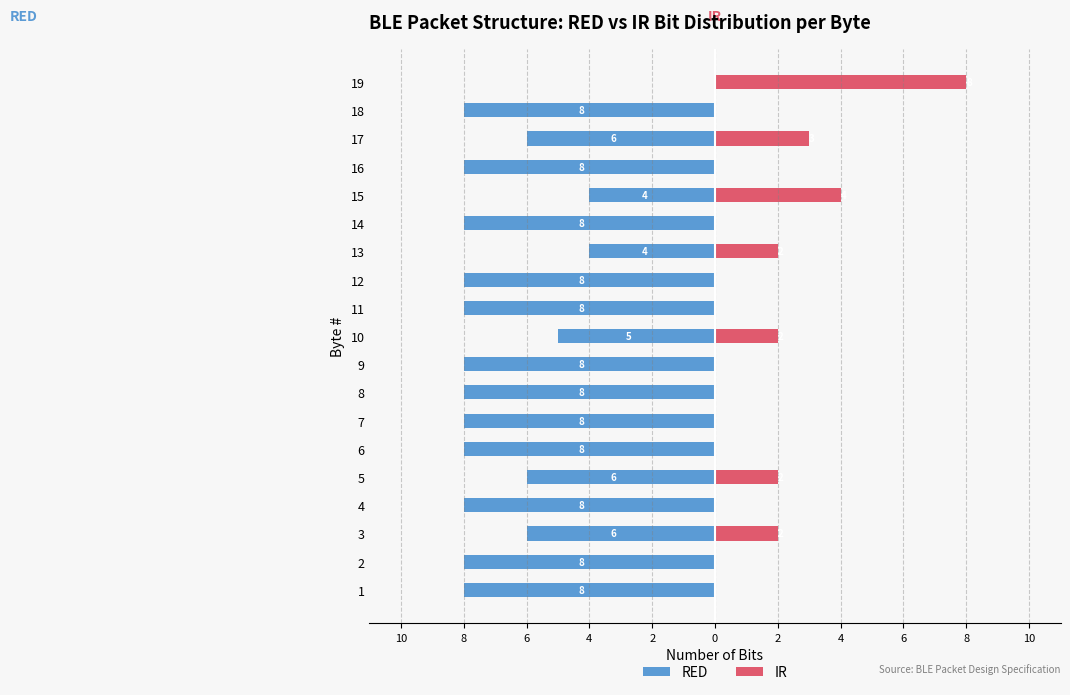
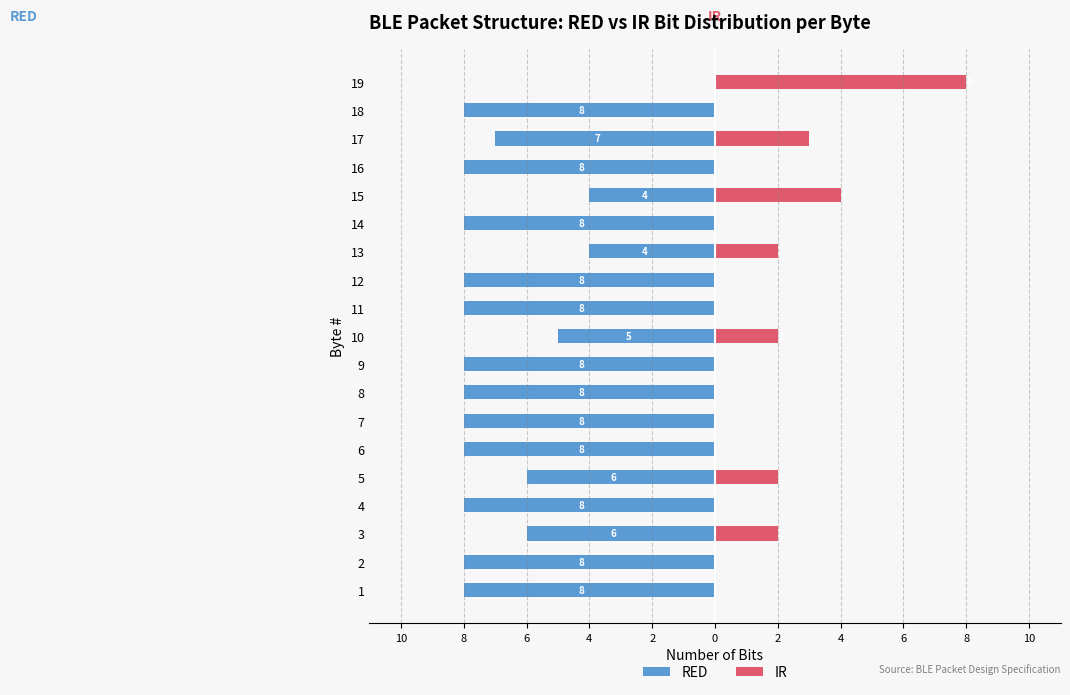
RED, 17: 6 -> 7
